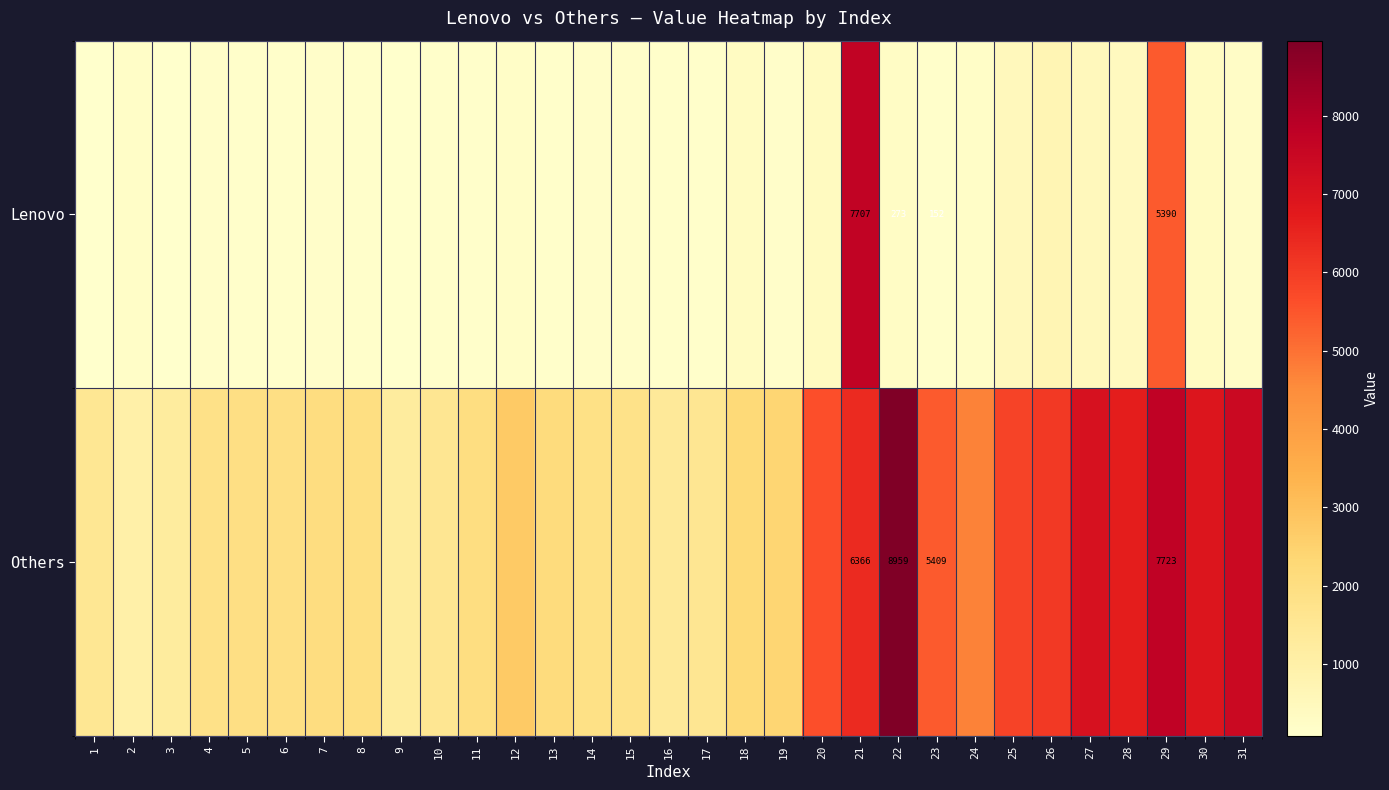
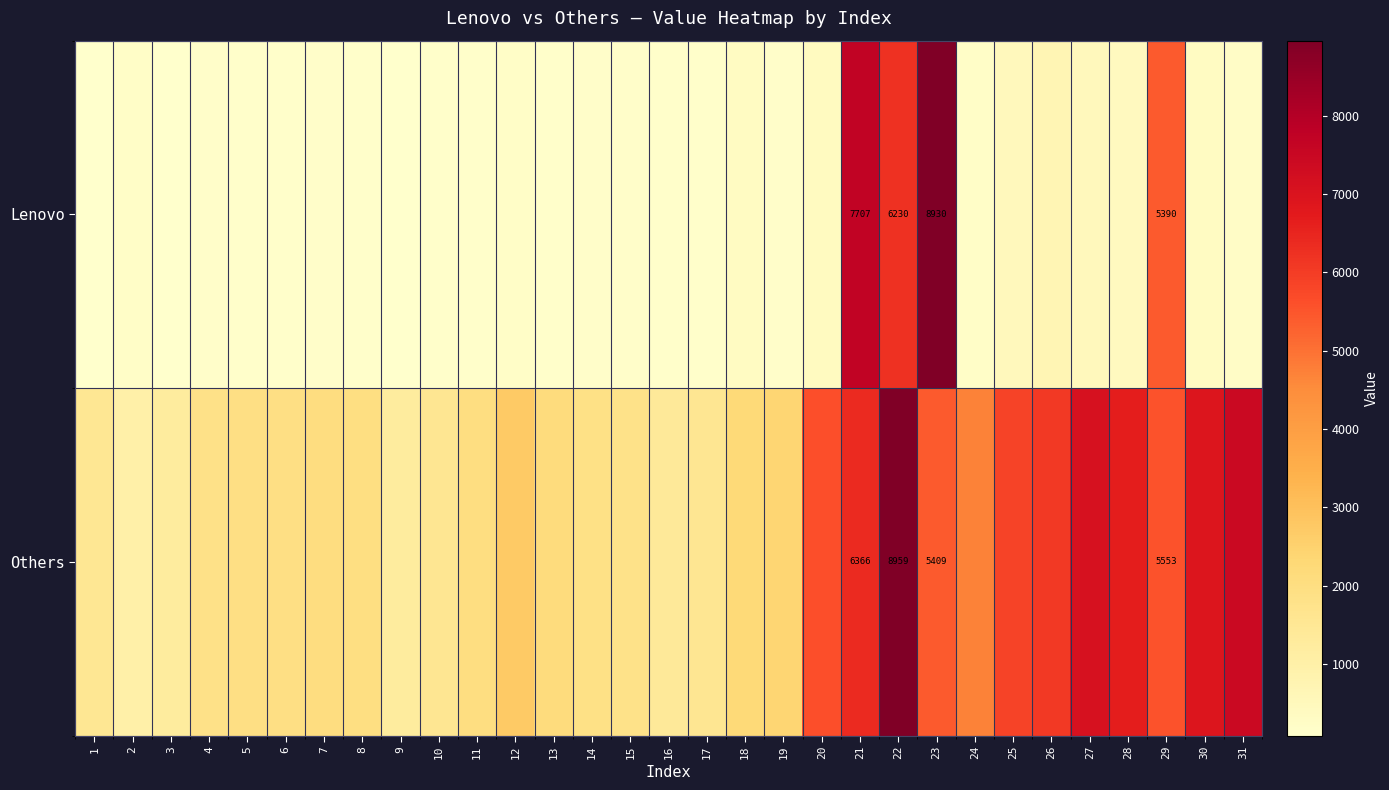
Lenovo, 22: 273 -> 6230
Lenovo, 23: 152 -> 8930
Others, 29: 7723 -> 5553
